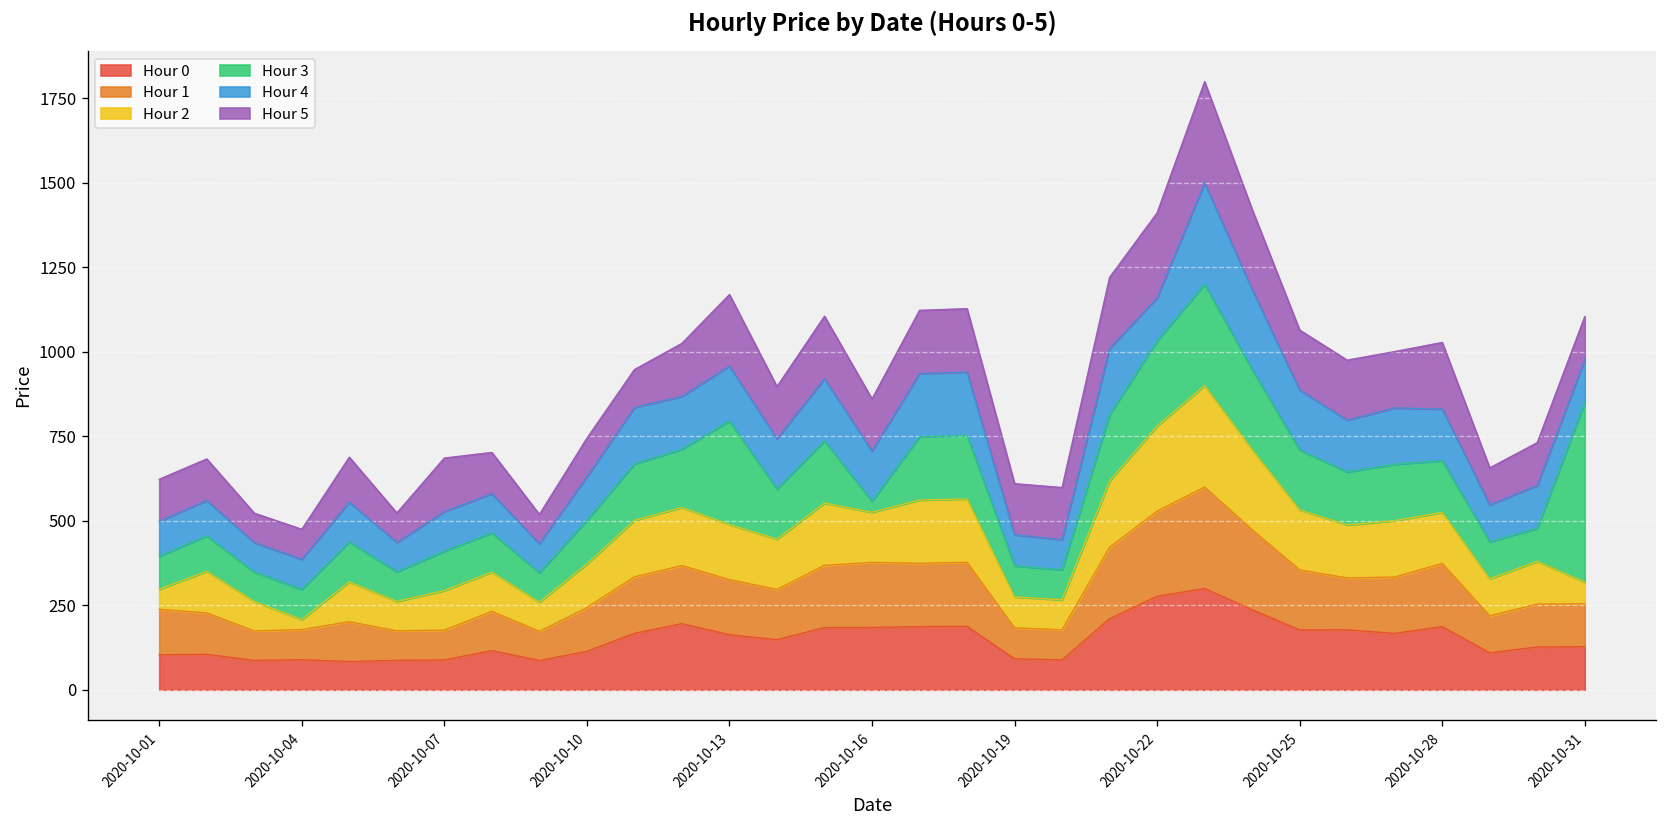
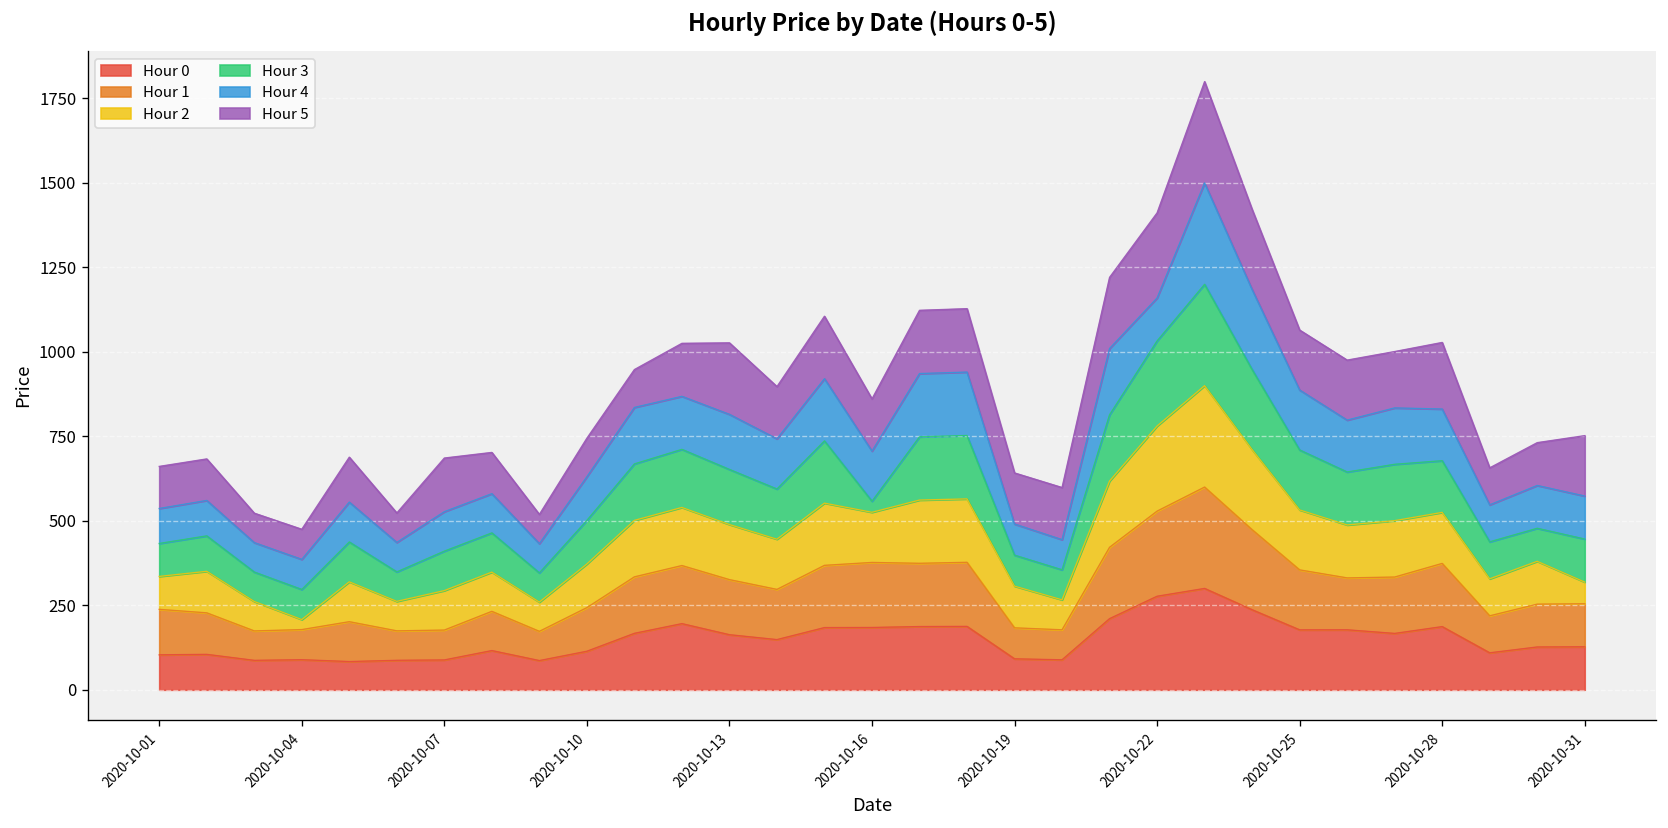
Hour 2, 2020-10-01: 60 -> 100
Hour 3, 2020-10-13: 310 -> 160
Hour 2, 2020-10-19: 90 -> 120
Hour 3, 2020-10-31: 530 -> 130
Hour 5, 2020-10-31: 130 -> 180
